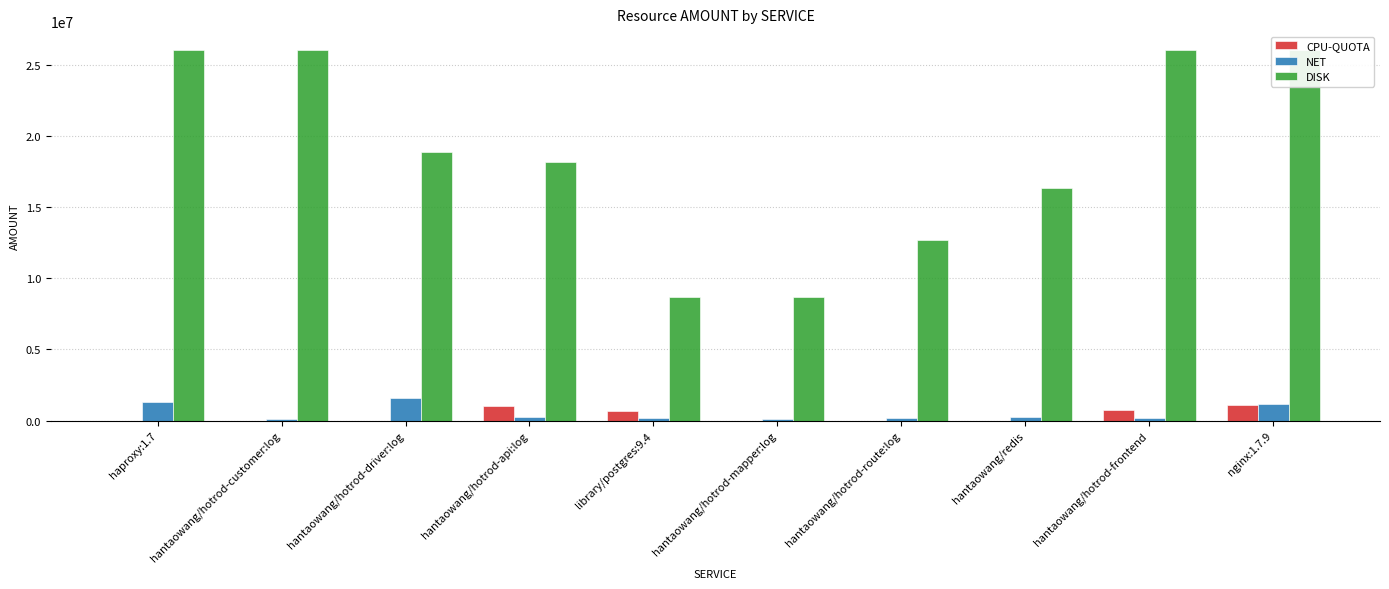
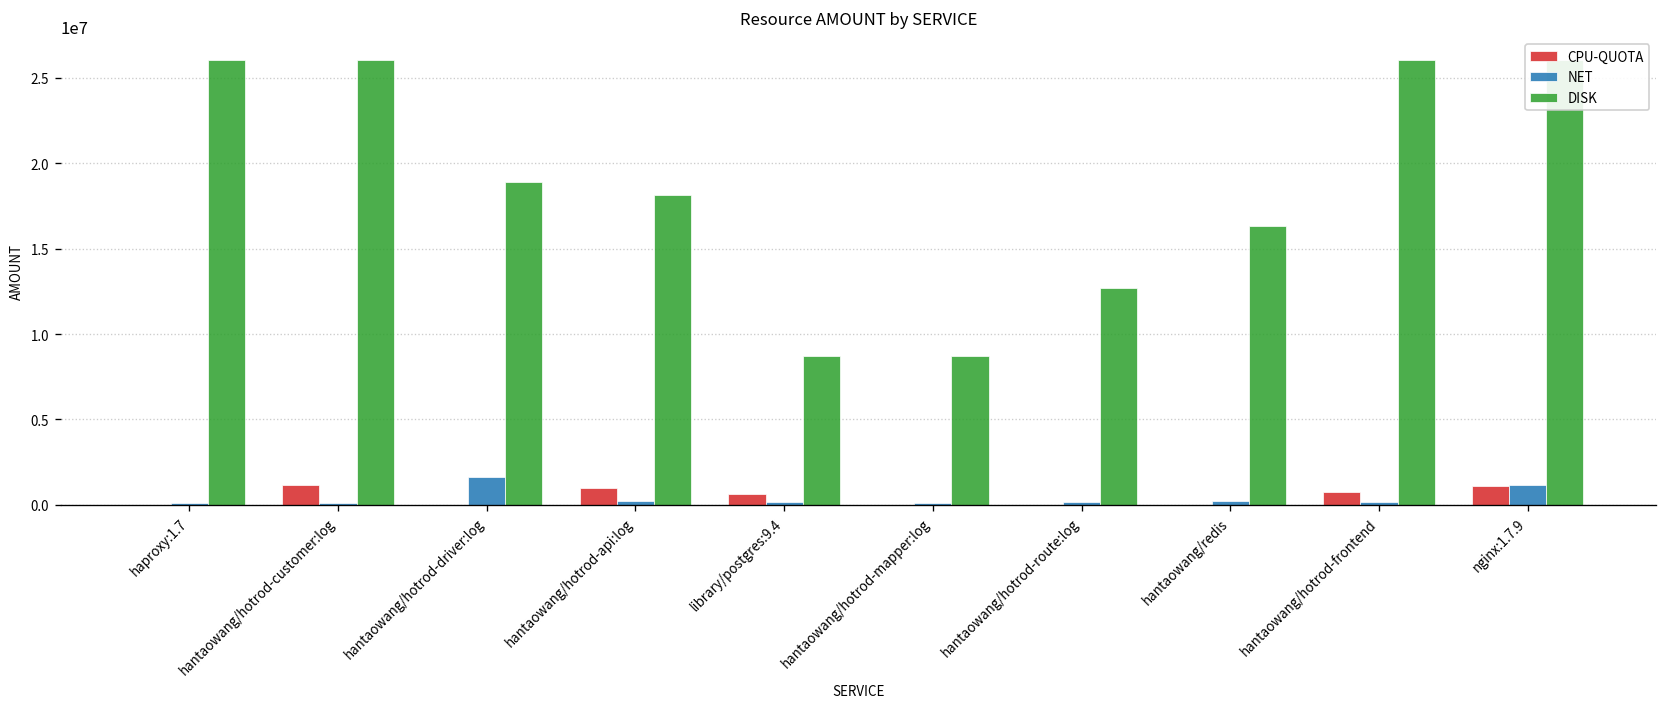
NET, haproxy:1.7: 1300000 -> 100000
CPU-QUOTA, hantaowang/hotrod-customer:log: 0 -> 1100000
